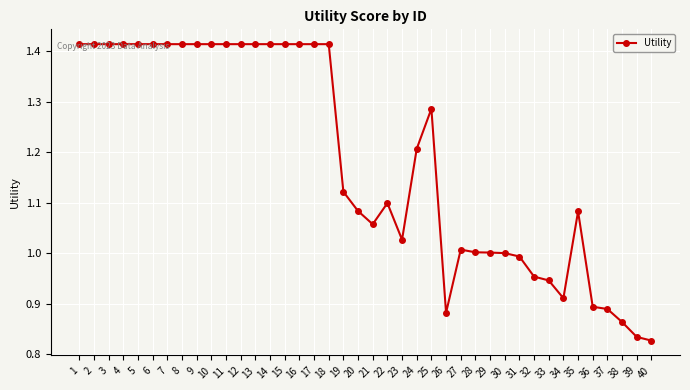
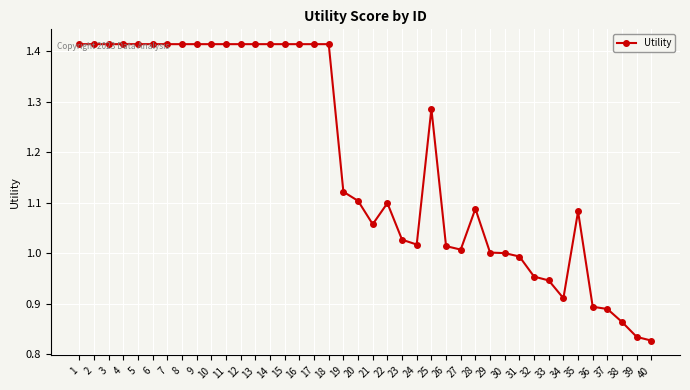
20: 1.08 -> 1.10
24: 1.21 -> 1.02
26: 0.88 -> 1.01
28: 1.00 -> 1.09
